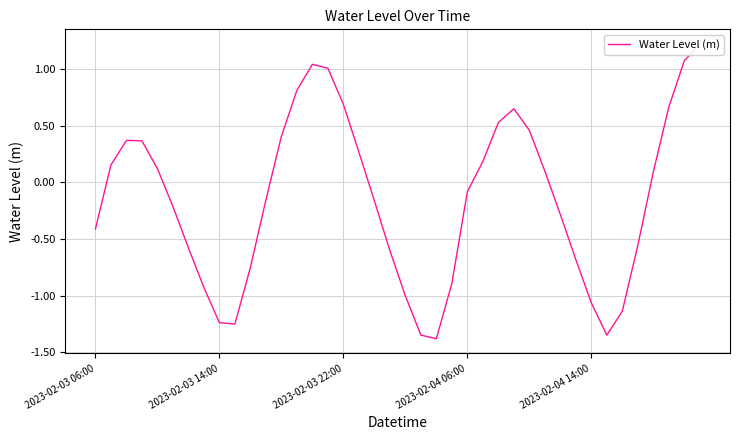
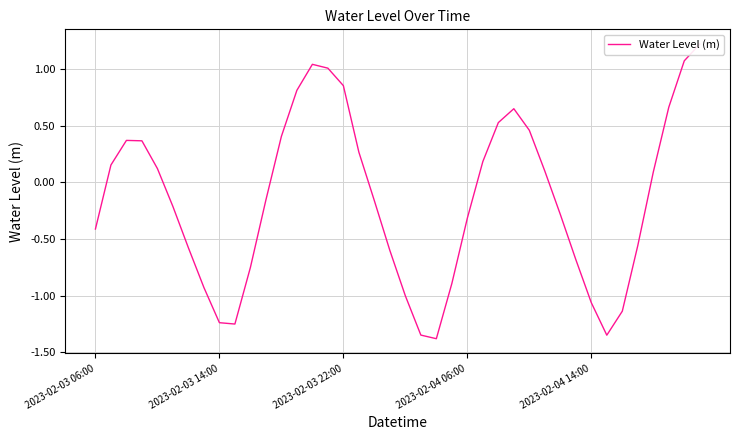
2023-02-03 22:00: 0.69 -> 0.85
2023-02-04 06:00: -0.08 -> -0.32
